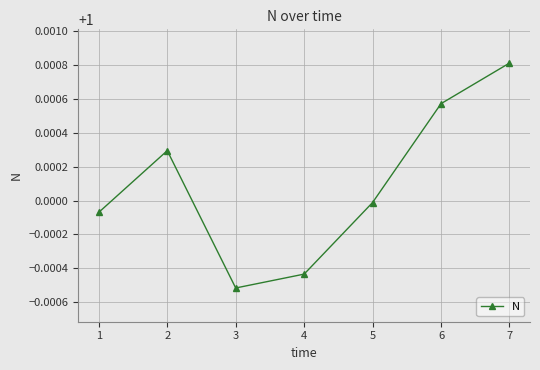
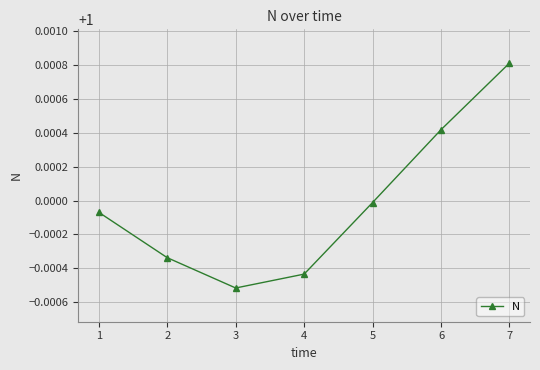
2: 1.00029 -> 0.99966
6: 1.00057 -> 1.00042
